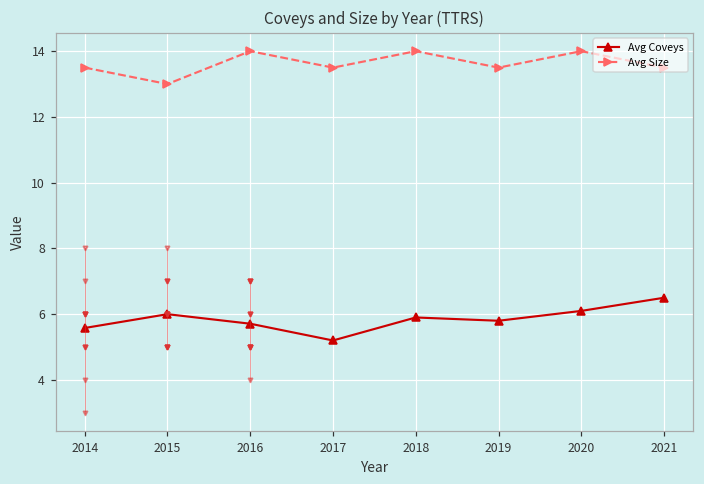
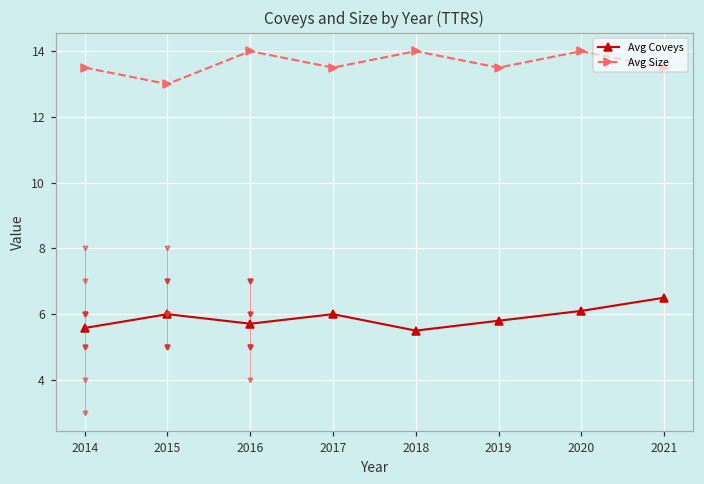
Avg Coveys, 2017: 5.2 -> 6.0
Avg Coveys, 2018: 5.9 -> 5.5
